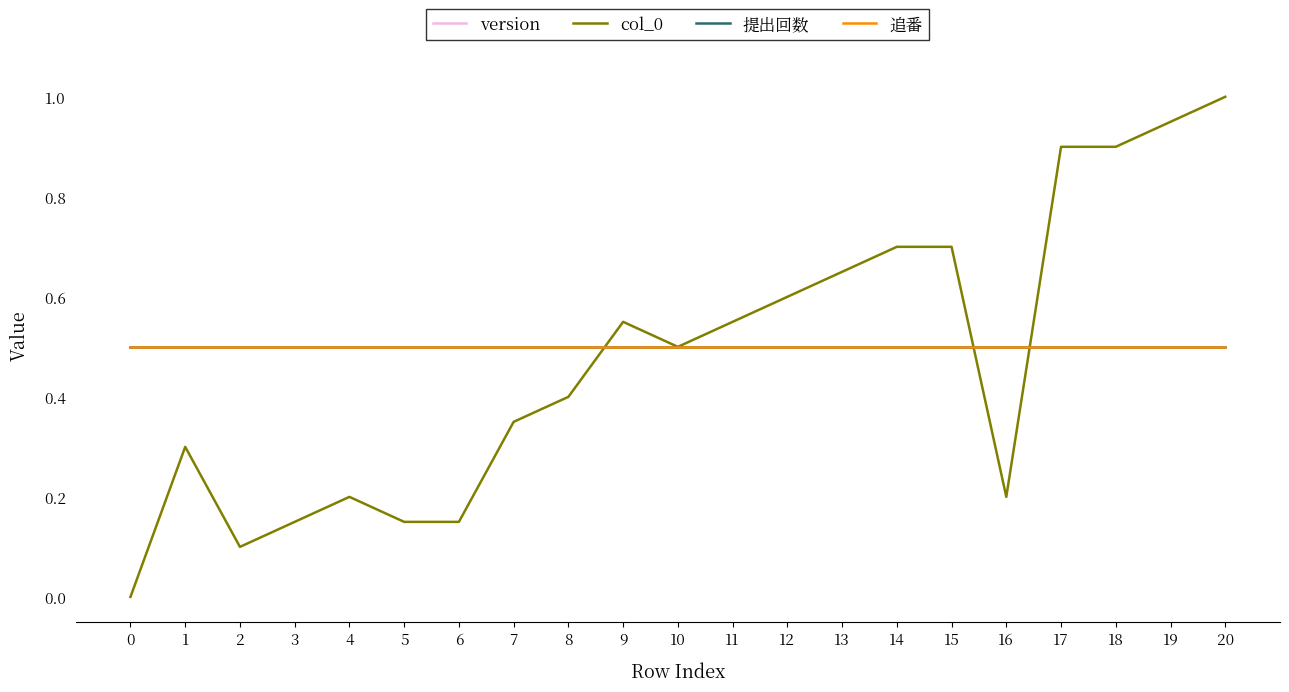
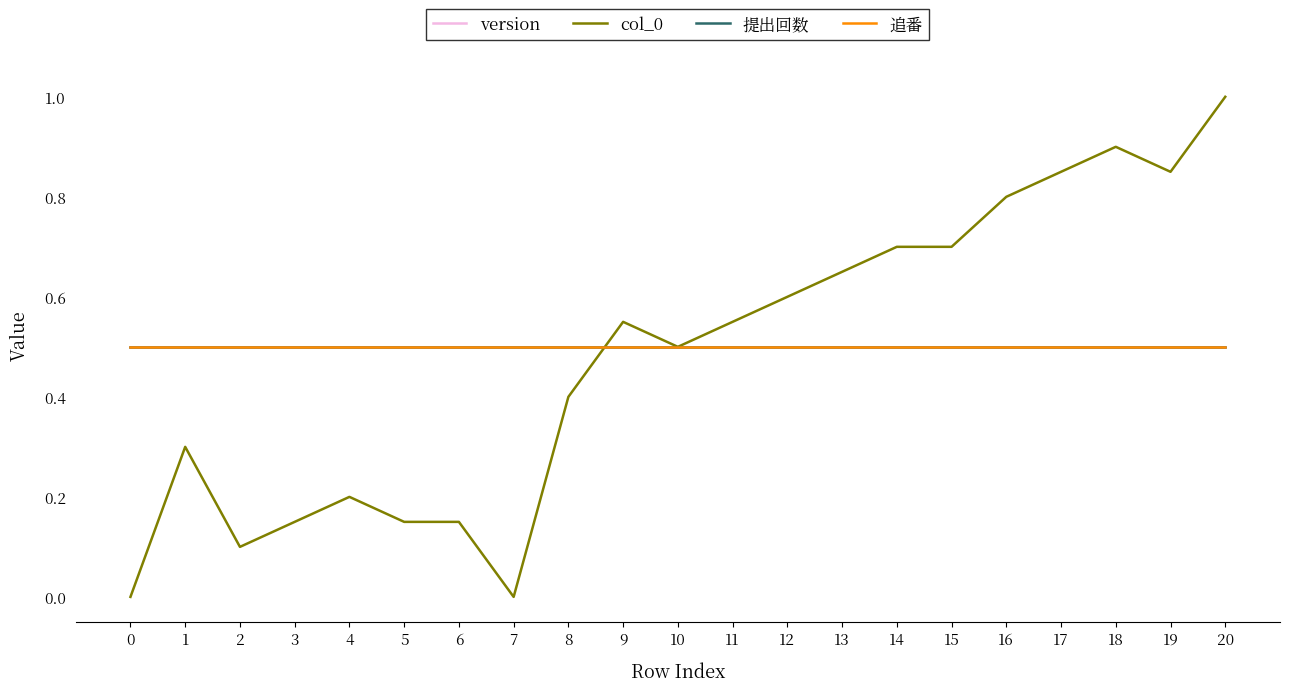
col_0, 7: 0.35 -> 0.00
col_0, 16: 0.20 -> 0.80
col_0, 17: 0.90 -> 0.85
col_0, 19: 0.95 -> 0.85
